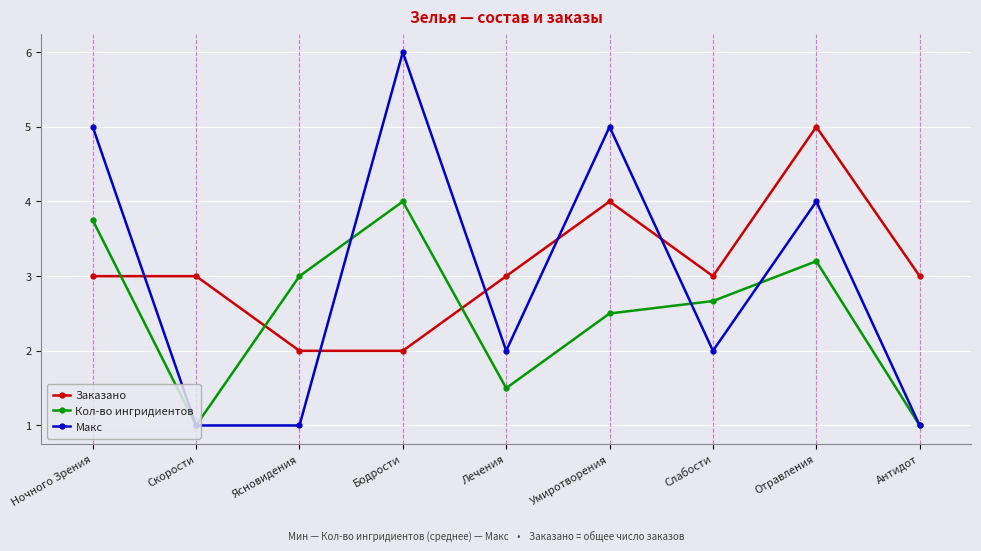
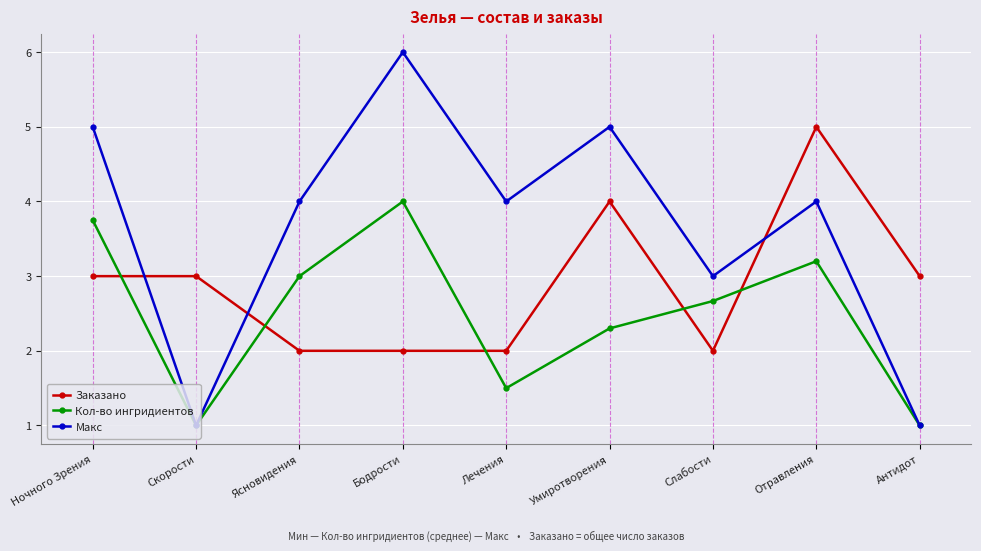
Макс, Ясновидения: 1 -> 4
Заказано, Лечения: 3 -> 2
Макс, Лечения: 2 -> 4
Кол-во ингридиентов, Умиротворения: 2.5 -> 2.3
Заказано, Слабости: 3 -> 2
Макс, Слабости: 2 -> 3
